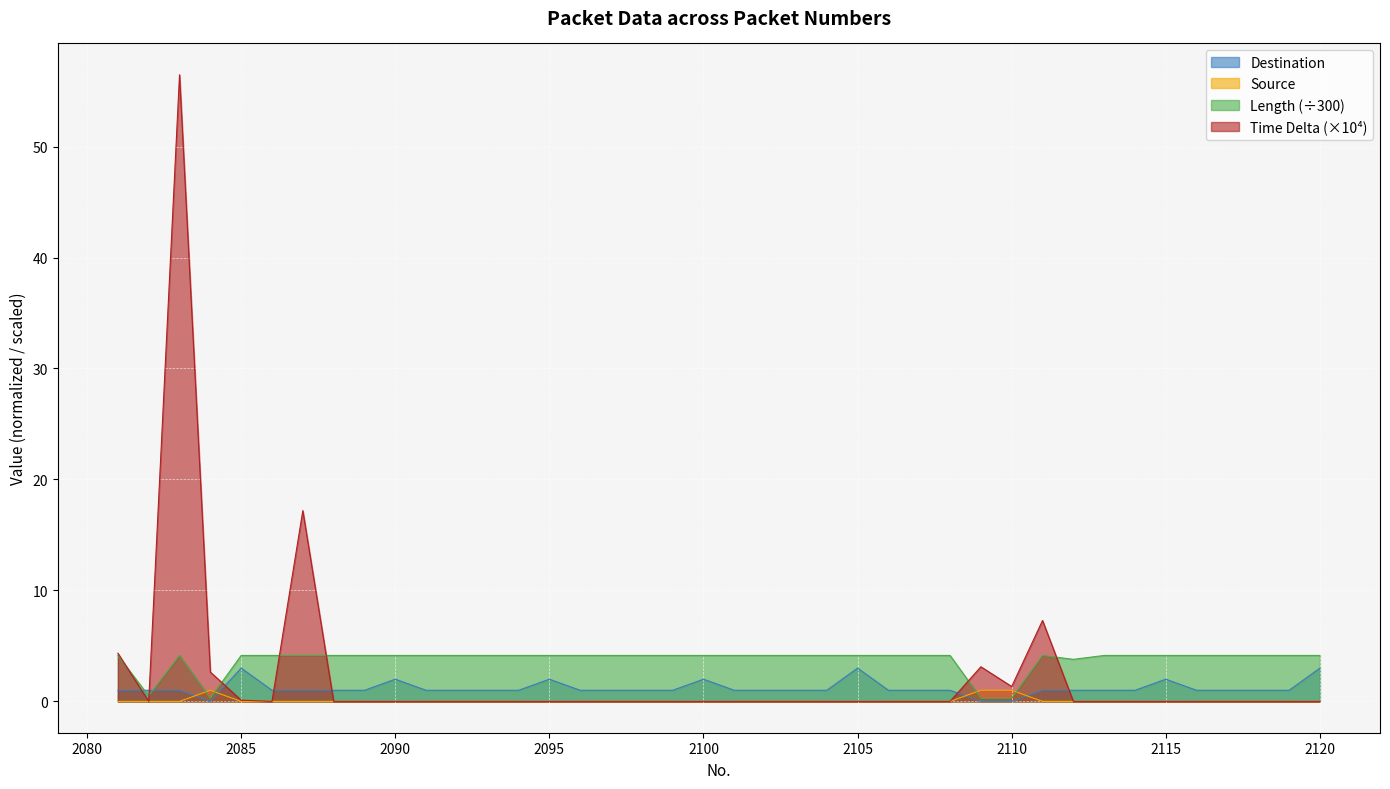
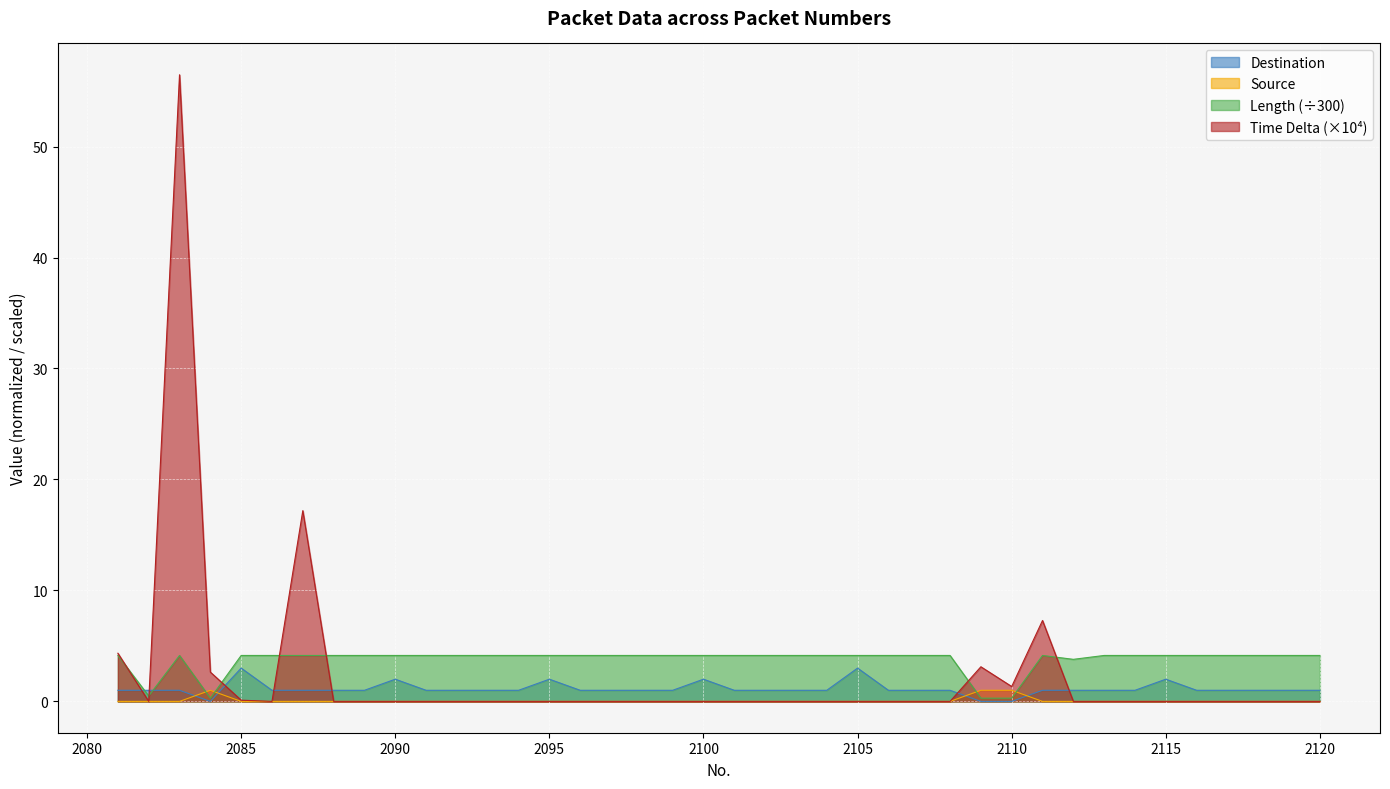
Destination, 2120: 3 -> 1
